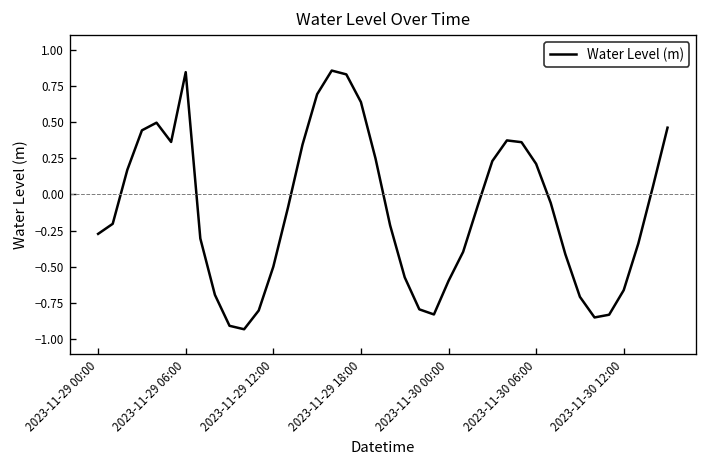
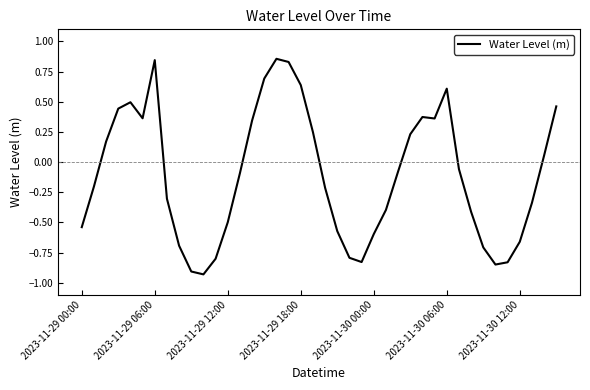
2023-11-29 00:00: -0.27 -> -0.54
2023-11-30 06:00: 0.21 -> 0.61
